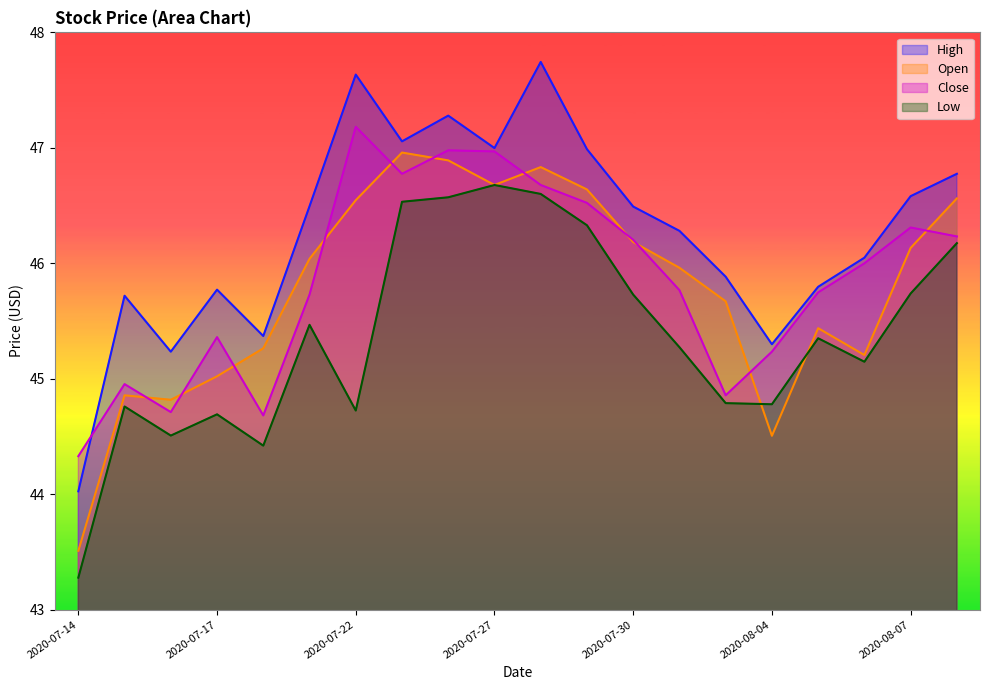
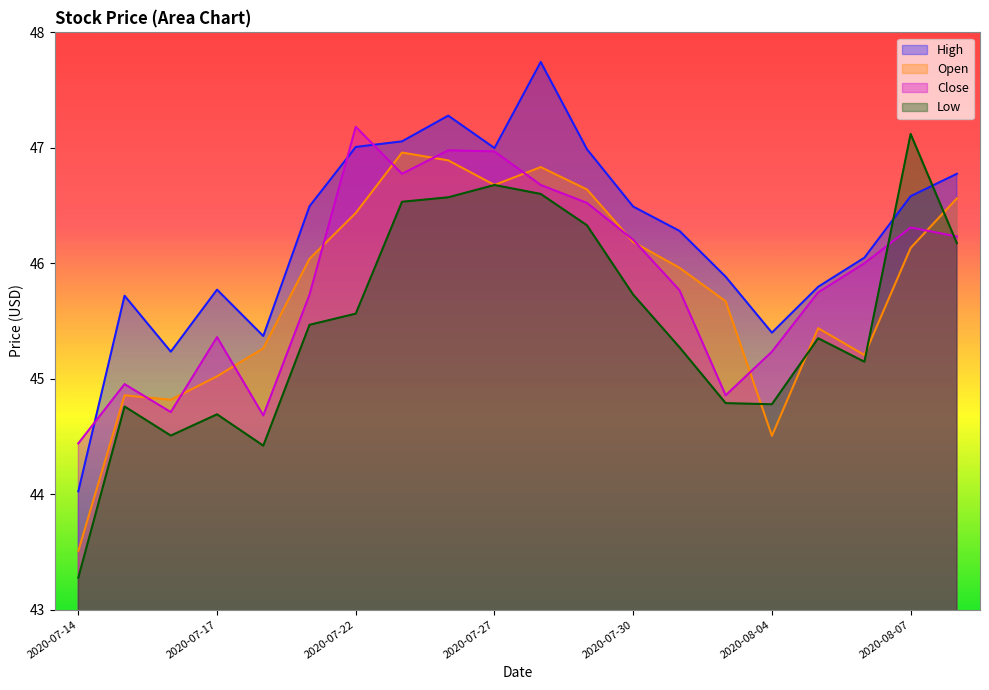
Close, 2020-07-14: 44.33 -> 44.44
High, 2020-07-22: 47.63 -> 47.01
Open, 2020-07-22: 46.55 -> 46.44
Low, 2020-07-22: 44.72 -> 45.56
High, 2020-08-04: 45.30 -> 45.40
Low, 2020-08-07: 45.74 -> 47.12
